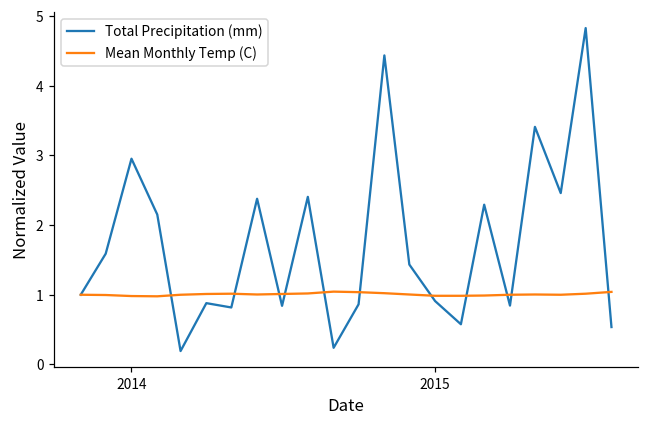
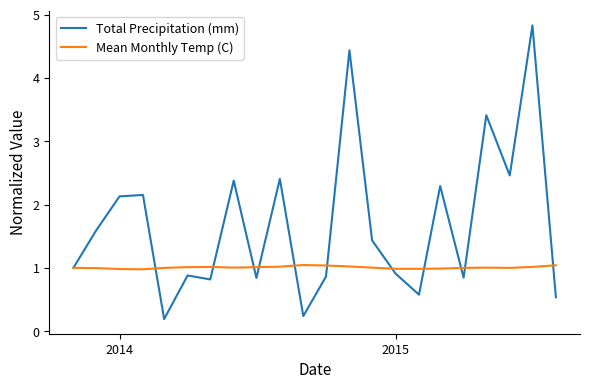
Total Precipitation (mm), 2014: 3.0 -> 2.1
